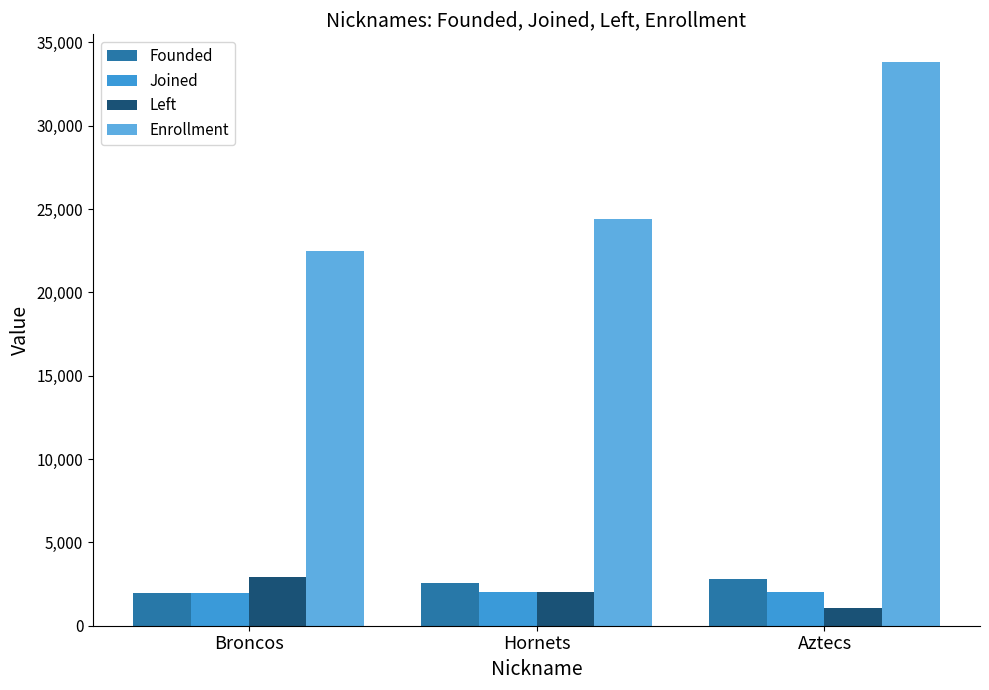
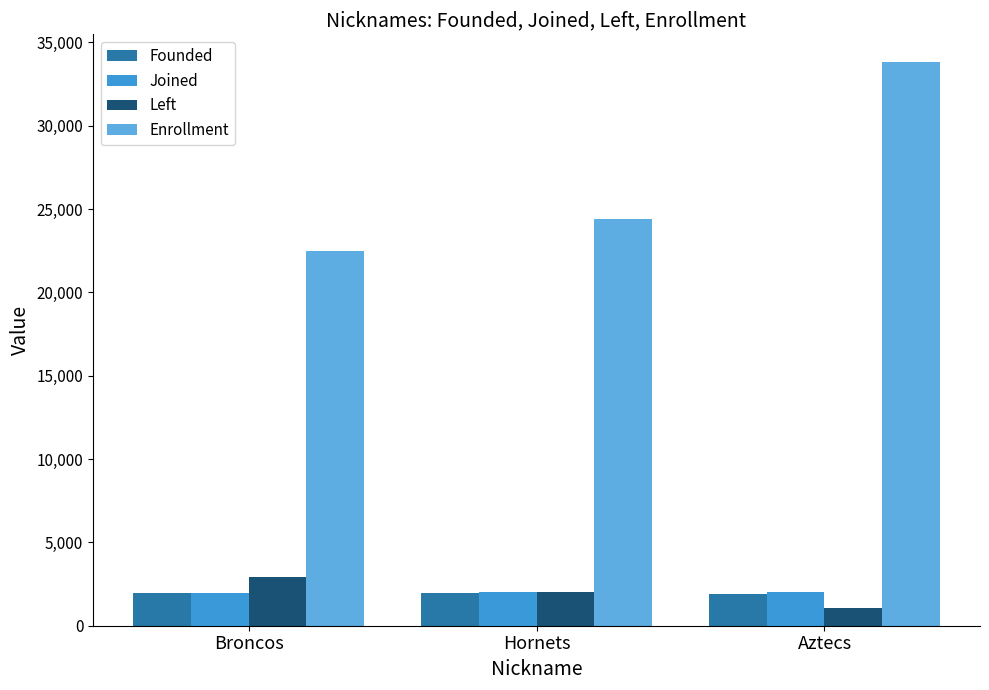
Founded, Hornets: 2,500 -> 1,900
Founded, Aztecs: 2,800 -> 1,900
